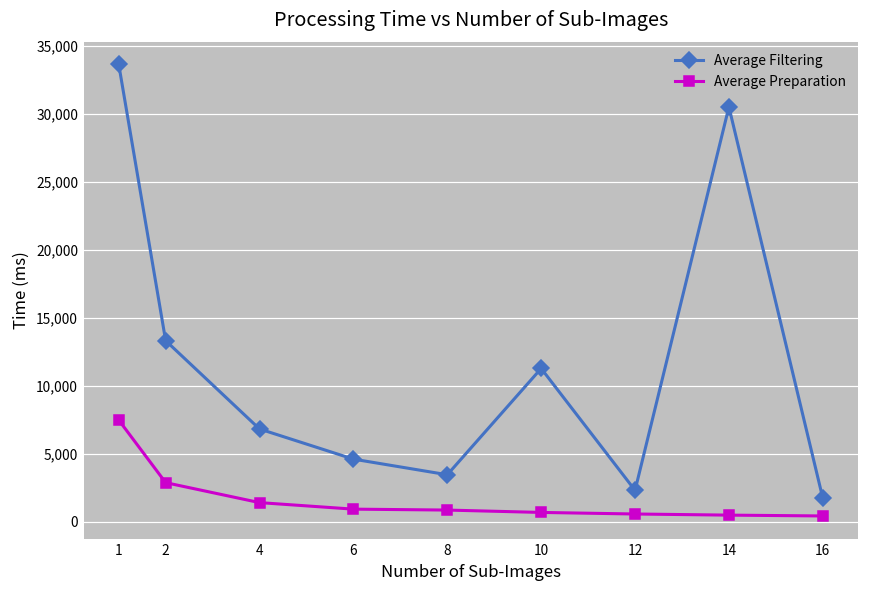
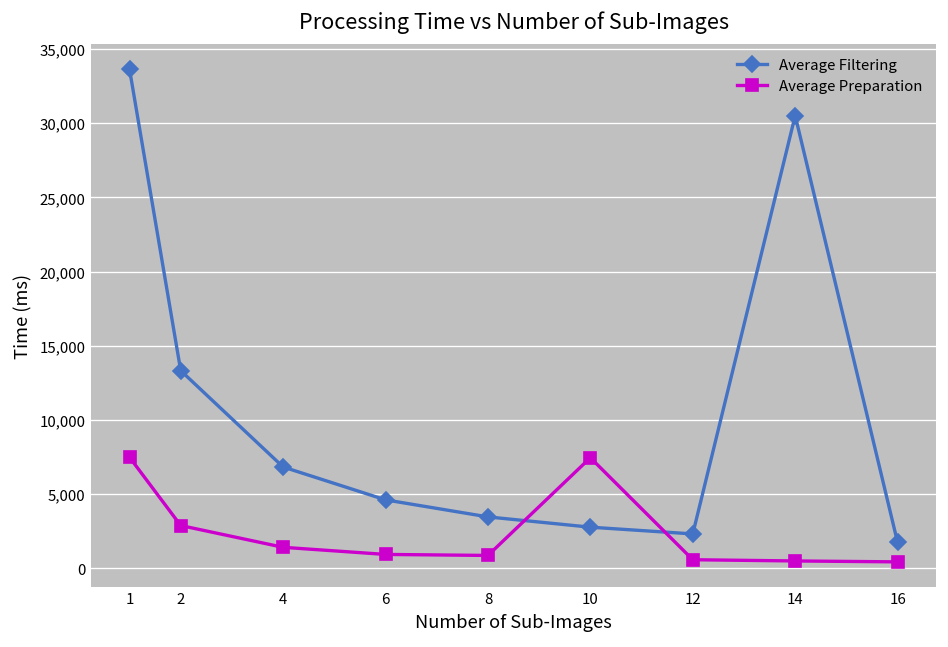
Average Filtering, 10: 11,300 -> 2,800
Average Preparation, 10: 700 -> 7,500
